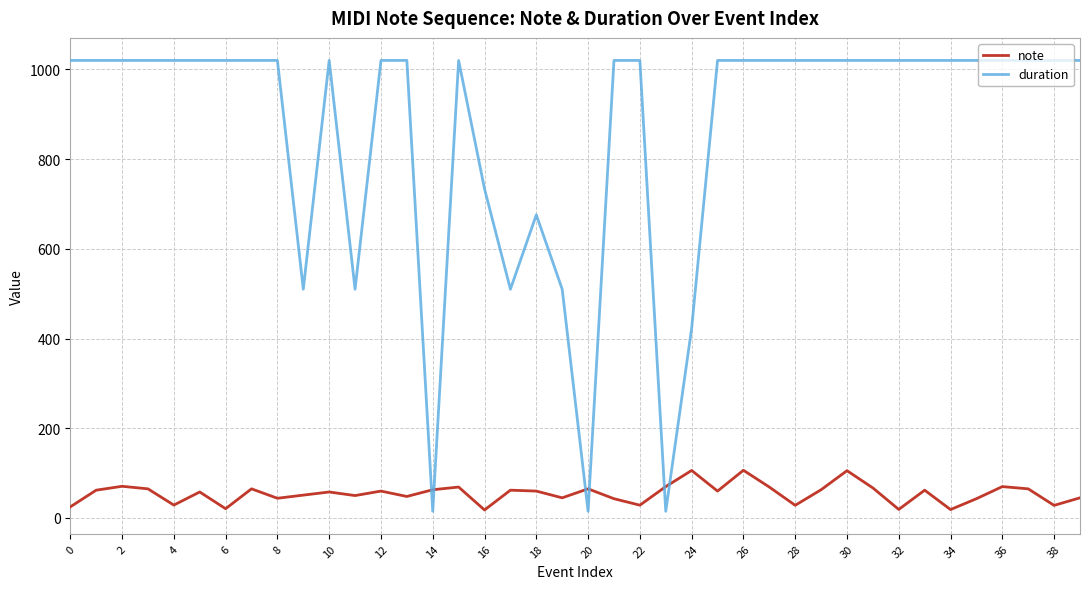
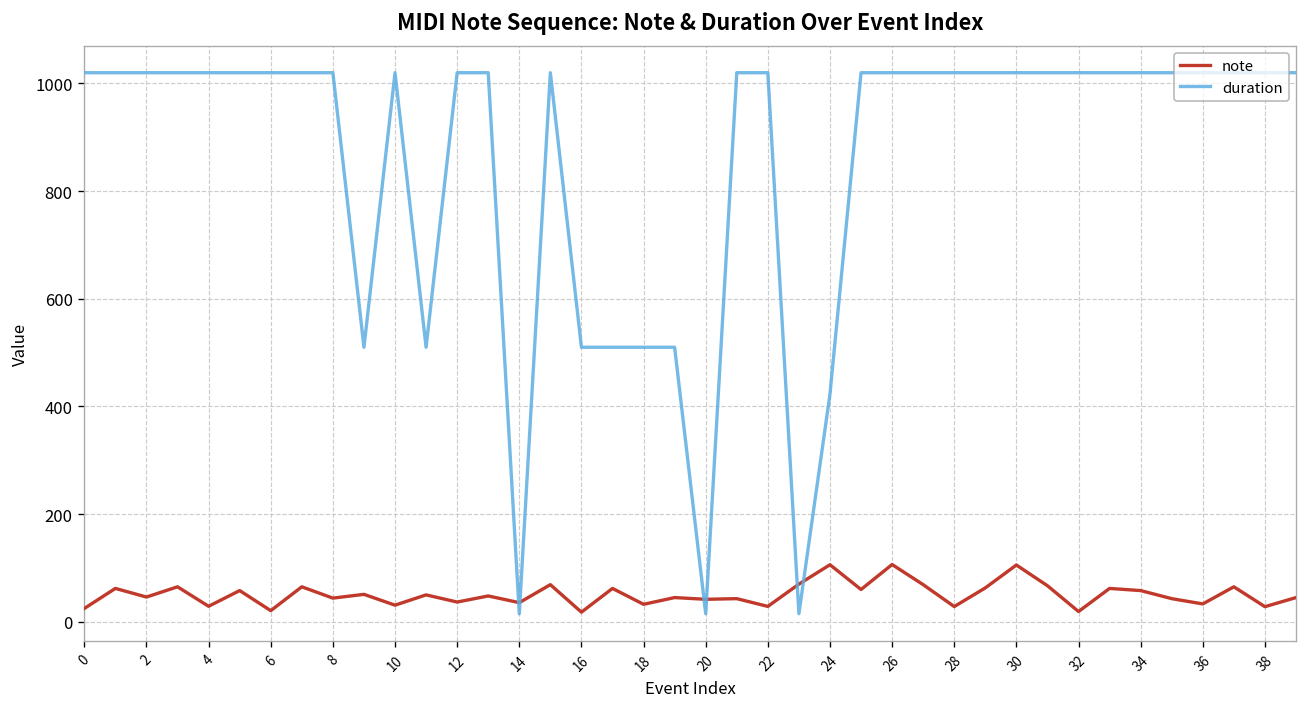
note, 2: 70 -> 50
note, 10: 60 -> 30
note, 12: 60 -> 40
note, 14: 60 -> 40
duration, 16: 730 -> 510
note, 18: 60 -> 30
duration, 18: 680 -> 510
note, 20: 70 -> 40
note, 34: 20 -> 60
note, 36: 70 -> 30
